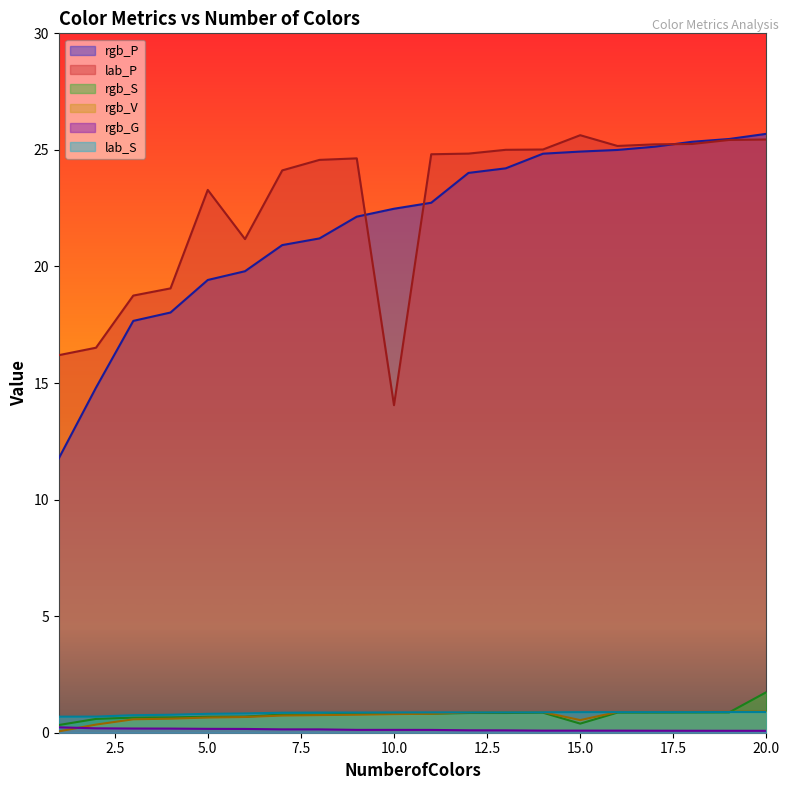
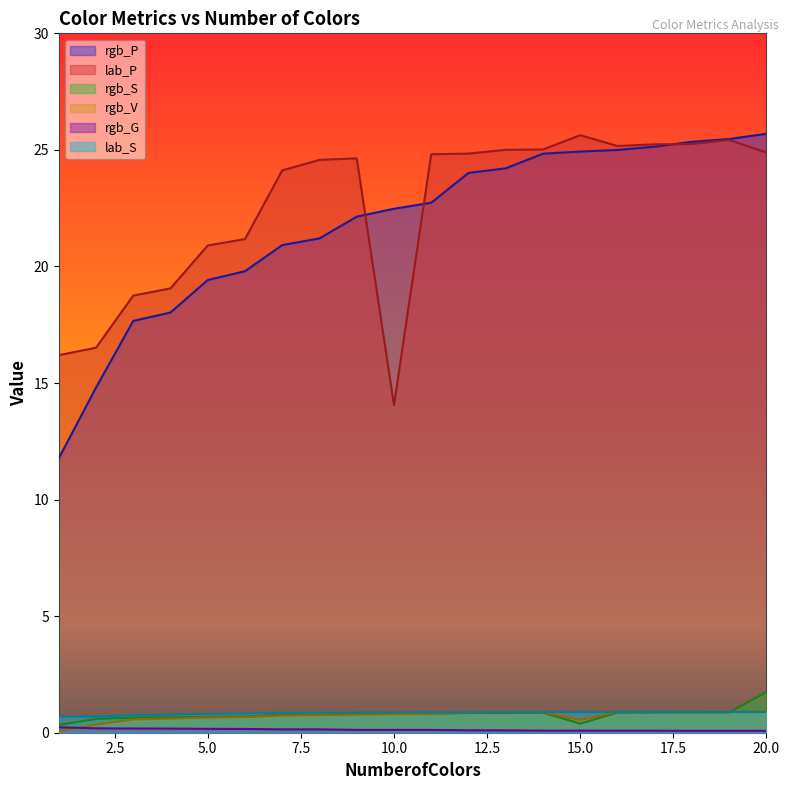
lab_P, 5.0: 23.3 -> 20.9
lab_P, 20.0: 25.4 -> 24.9
